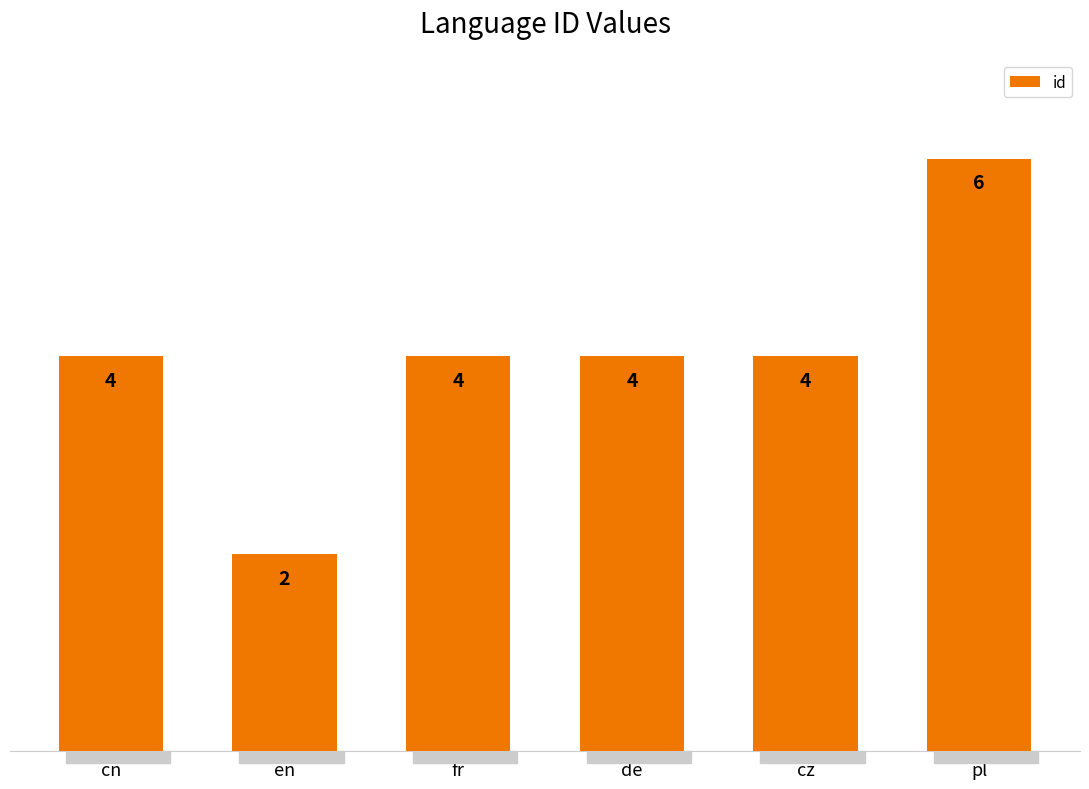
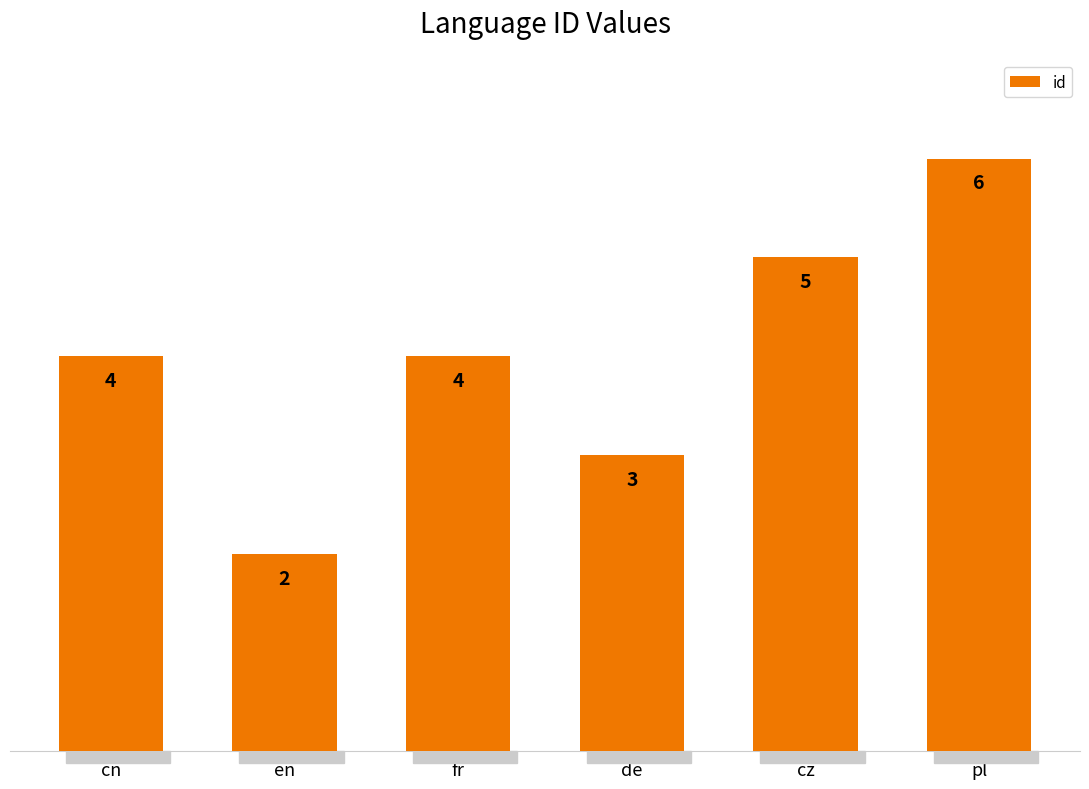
de: 4 -> 3
cz: 4 -> 5
